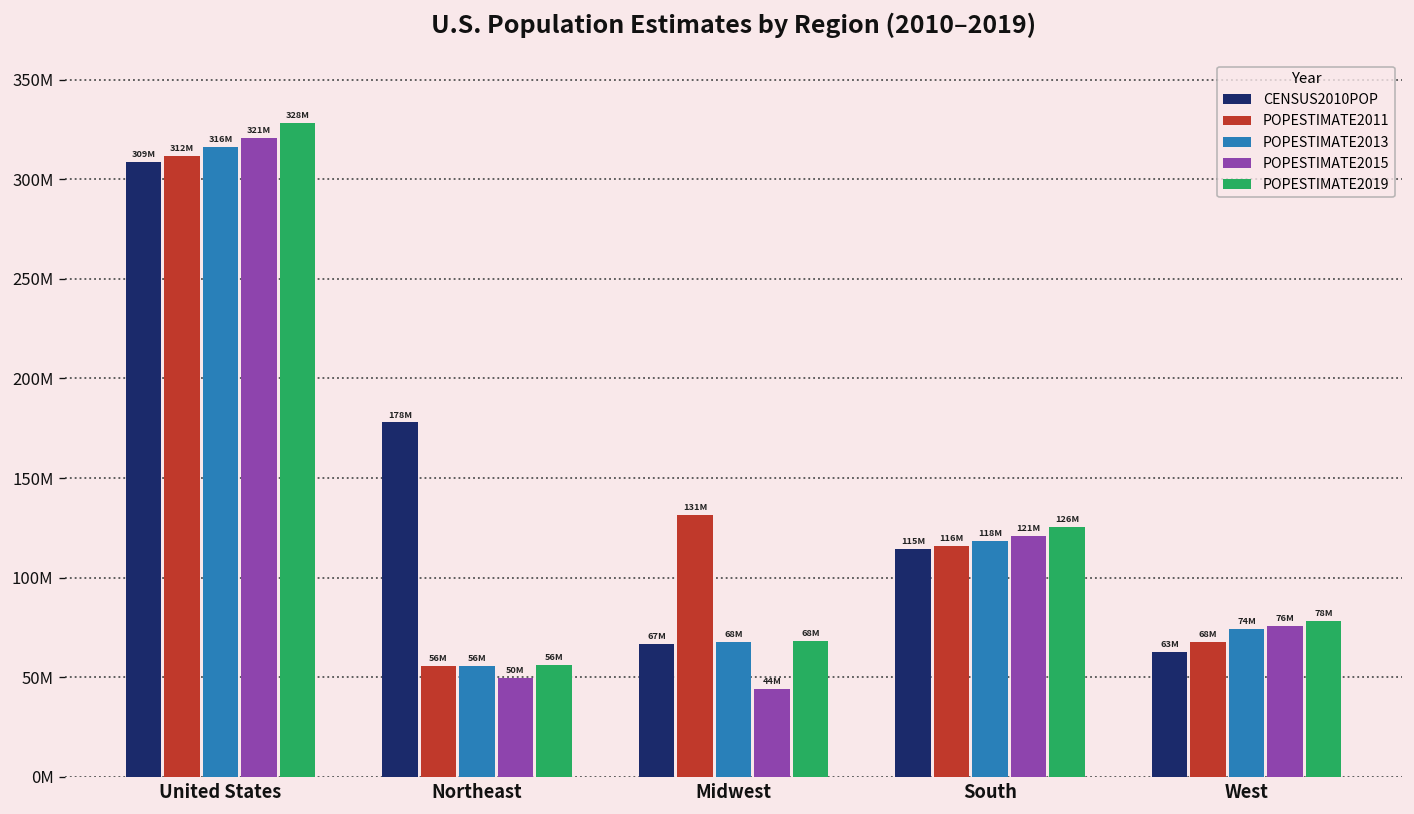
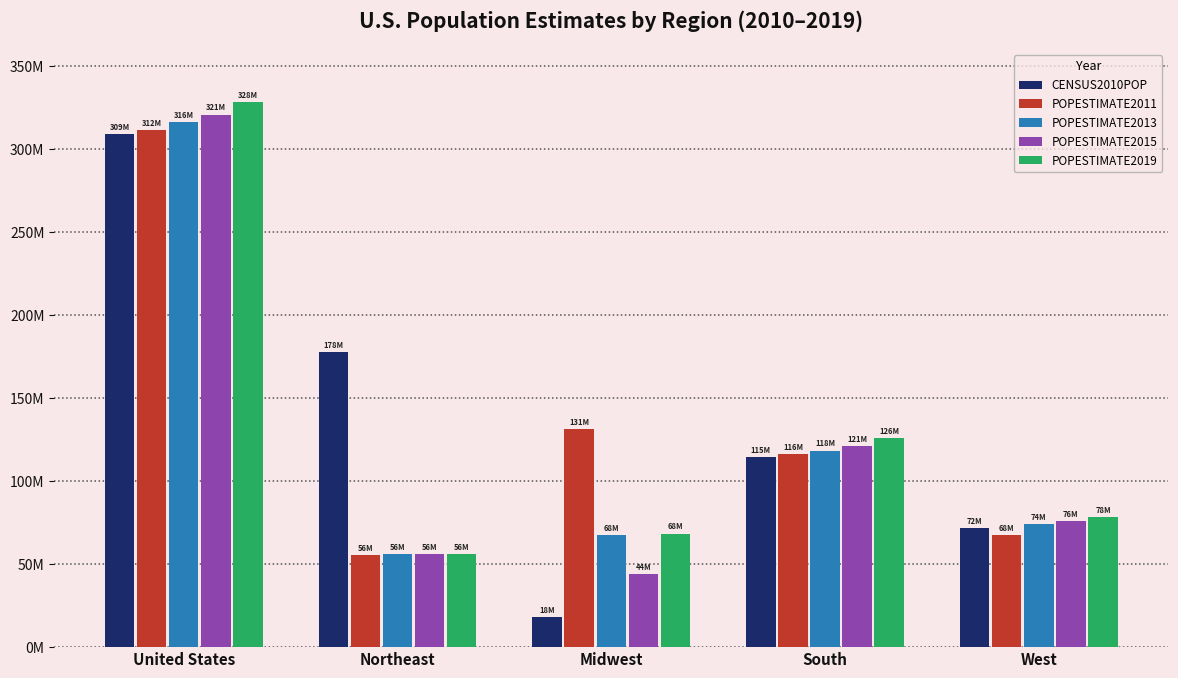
POPESTIMATE2015, Northeast: 50M -> 56M
CENSUS2010POP, Midwest: 67M -> 18M
CENSUS2010POP, West: 63M -> 72M
